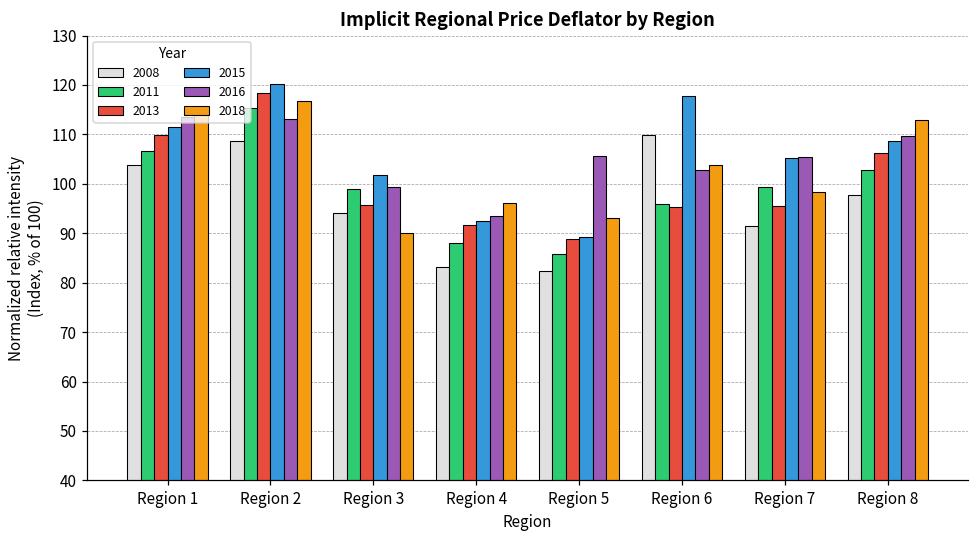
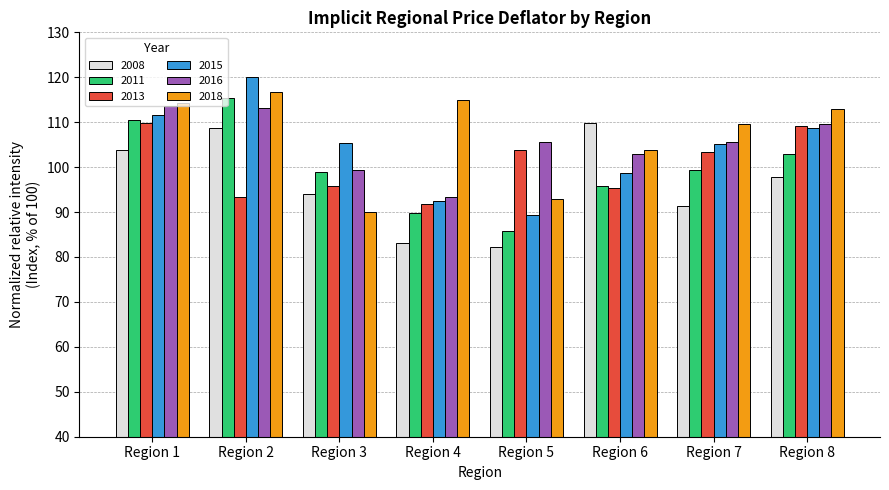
2011, Region 1: 107 -> 110
2013, Region 2: 118 -> 93
2015, Region 3: 102 -> 105
2011, Region 4: 88 -> 90
2018, Region 4: 96 -> 115
2013, Region 5: 89 -> 104
2015, Region 6: 118 -> 99
2013, Region 7: 96 -> 103
2018, Region 7: 98 -> 110
2013, Region 8: 106 -> 109
